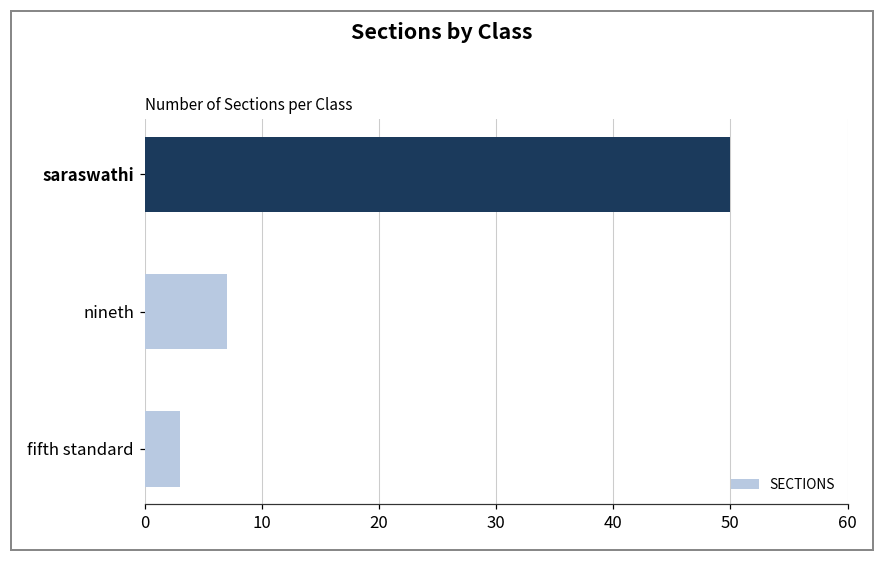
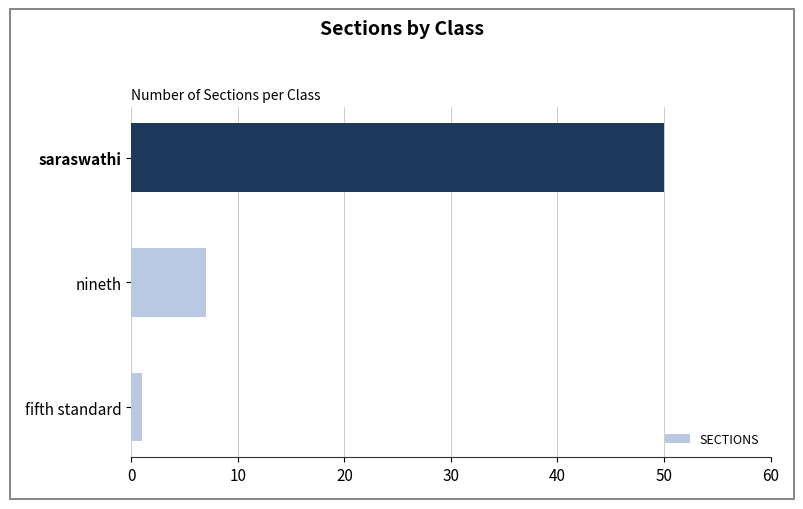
fifth standard: 3 -> 1
